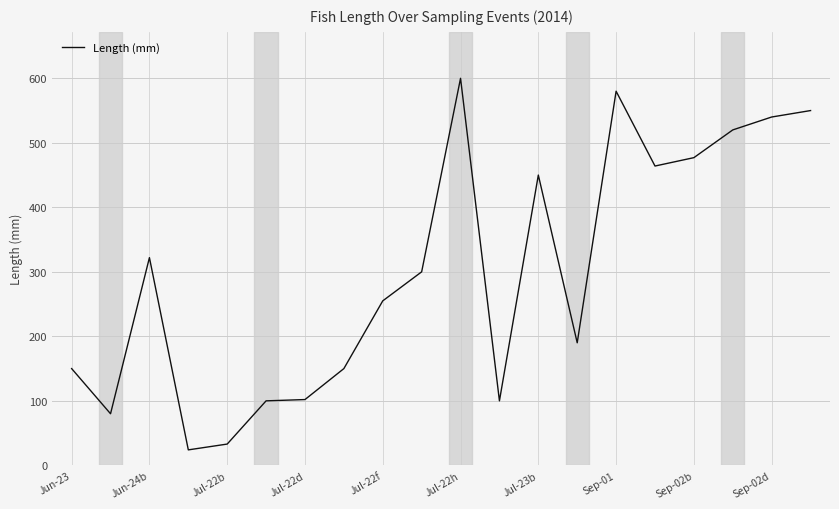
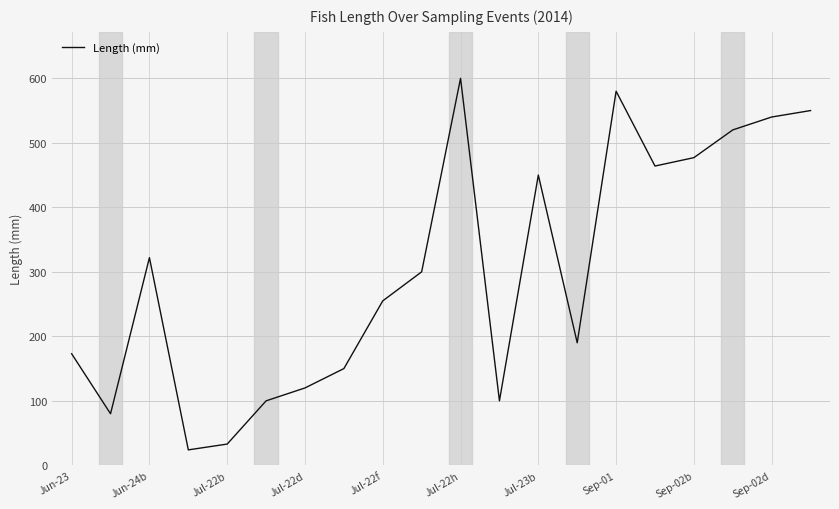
Jun-23: 150 -> 170
Jul-22d: 100 -> 120
